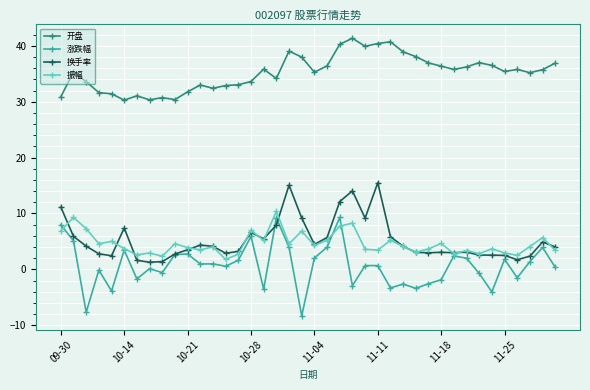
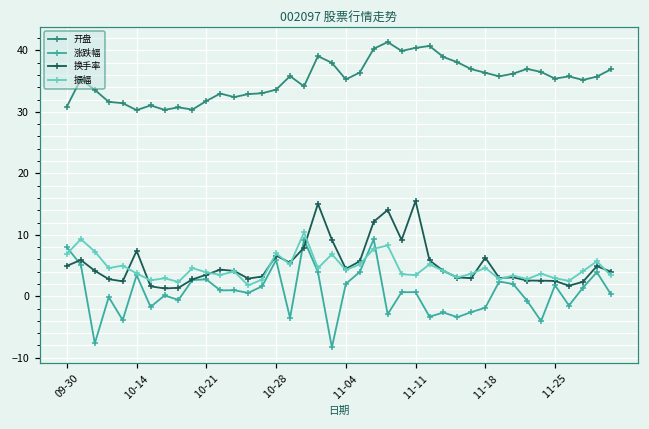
换手率, 09-30: 11 -> 5
换手率, 11-18: 3 -> 6
